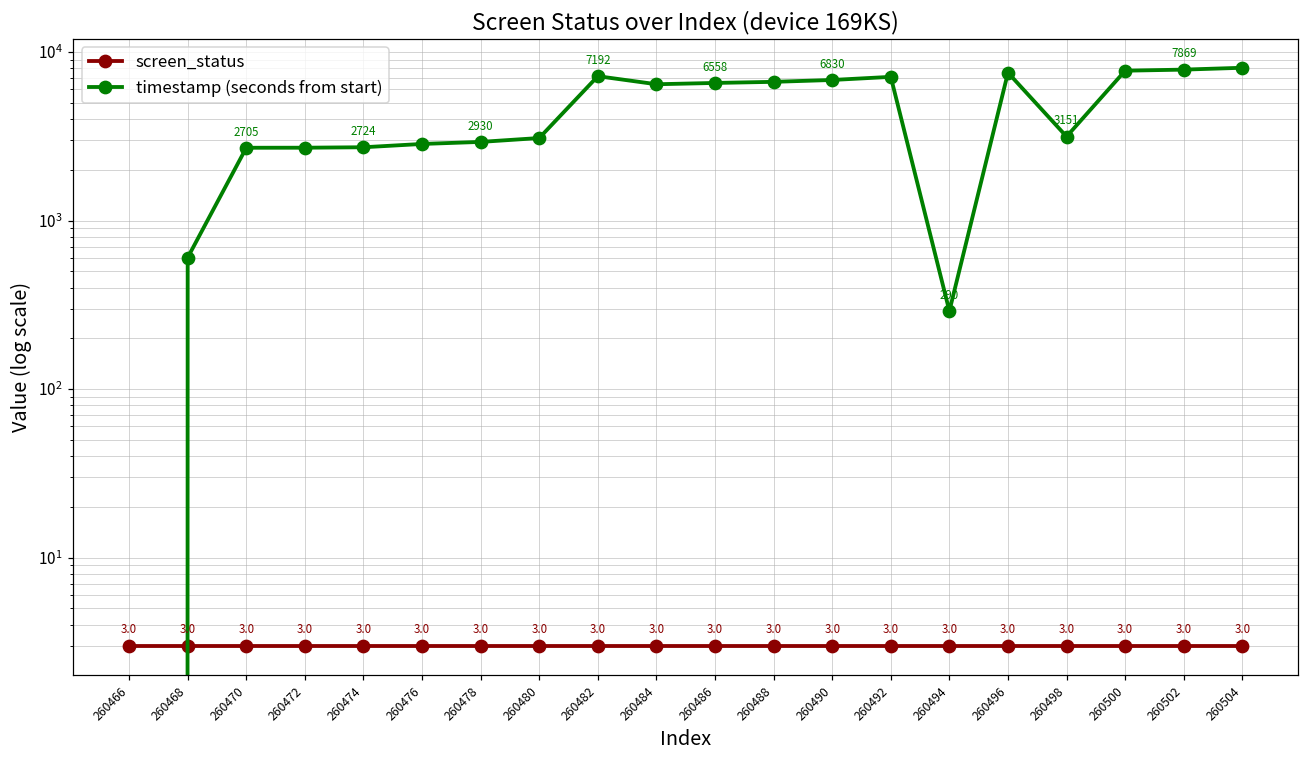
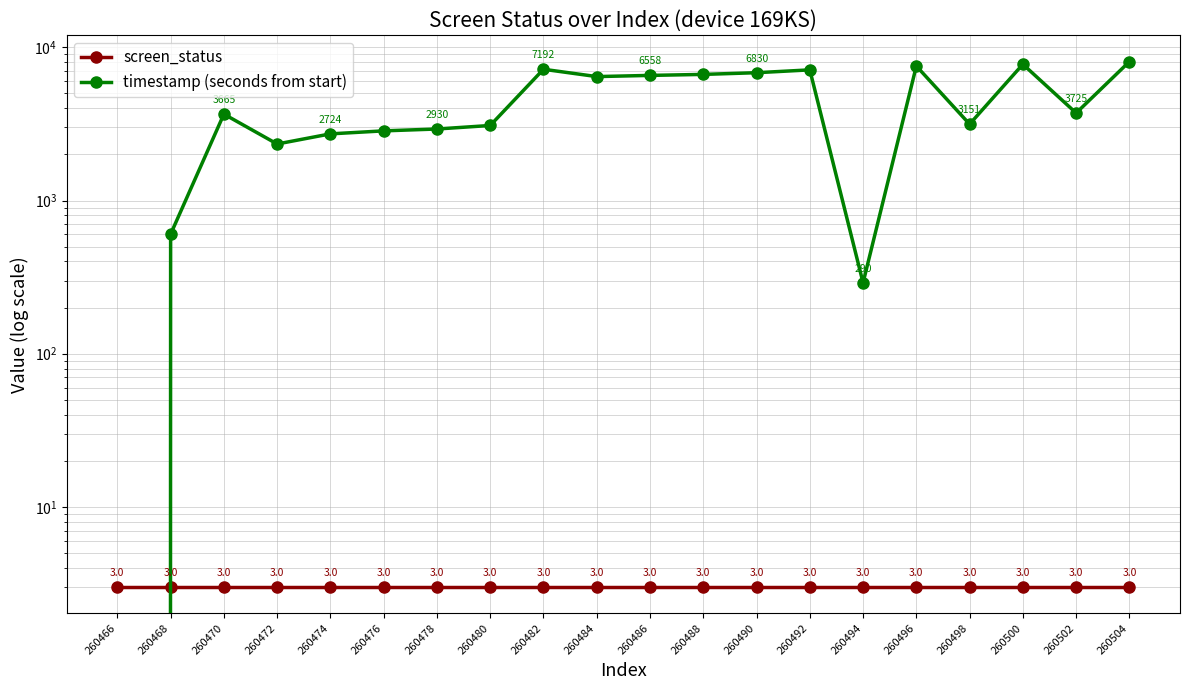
timestamp (seconds from start), 260470: 2700 -> 3700
timestamp (seconds from start), 260472: 2700 -> 2300
timestamp (seconds from start), 260502: 7869 -> 3725
